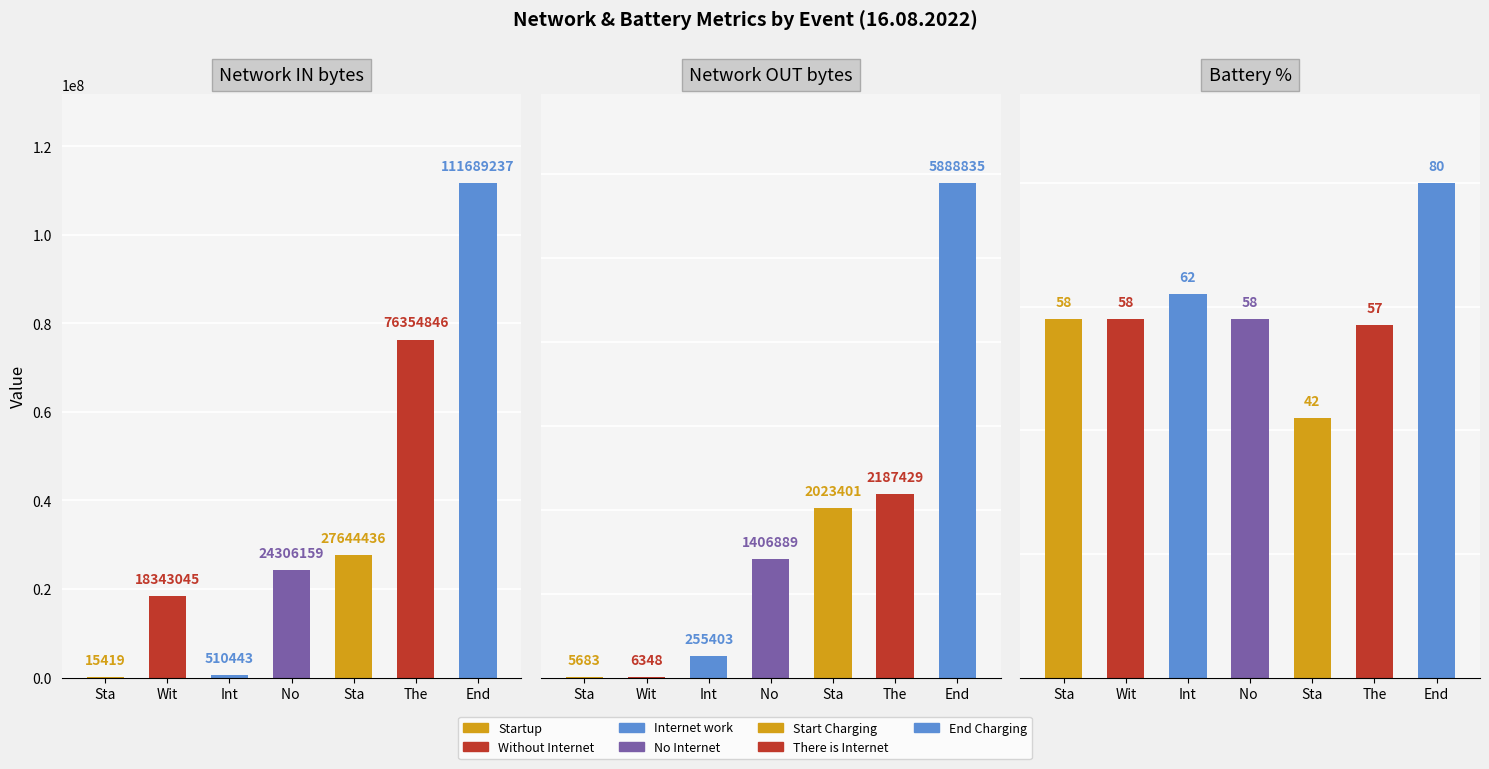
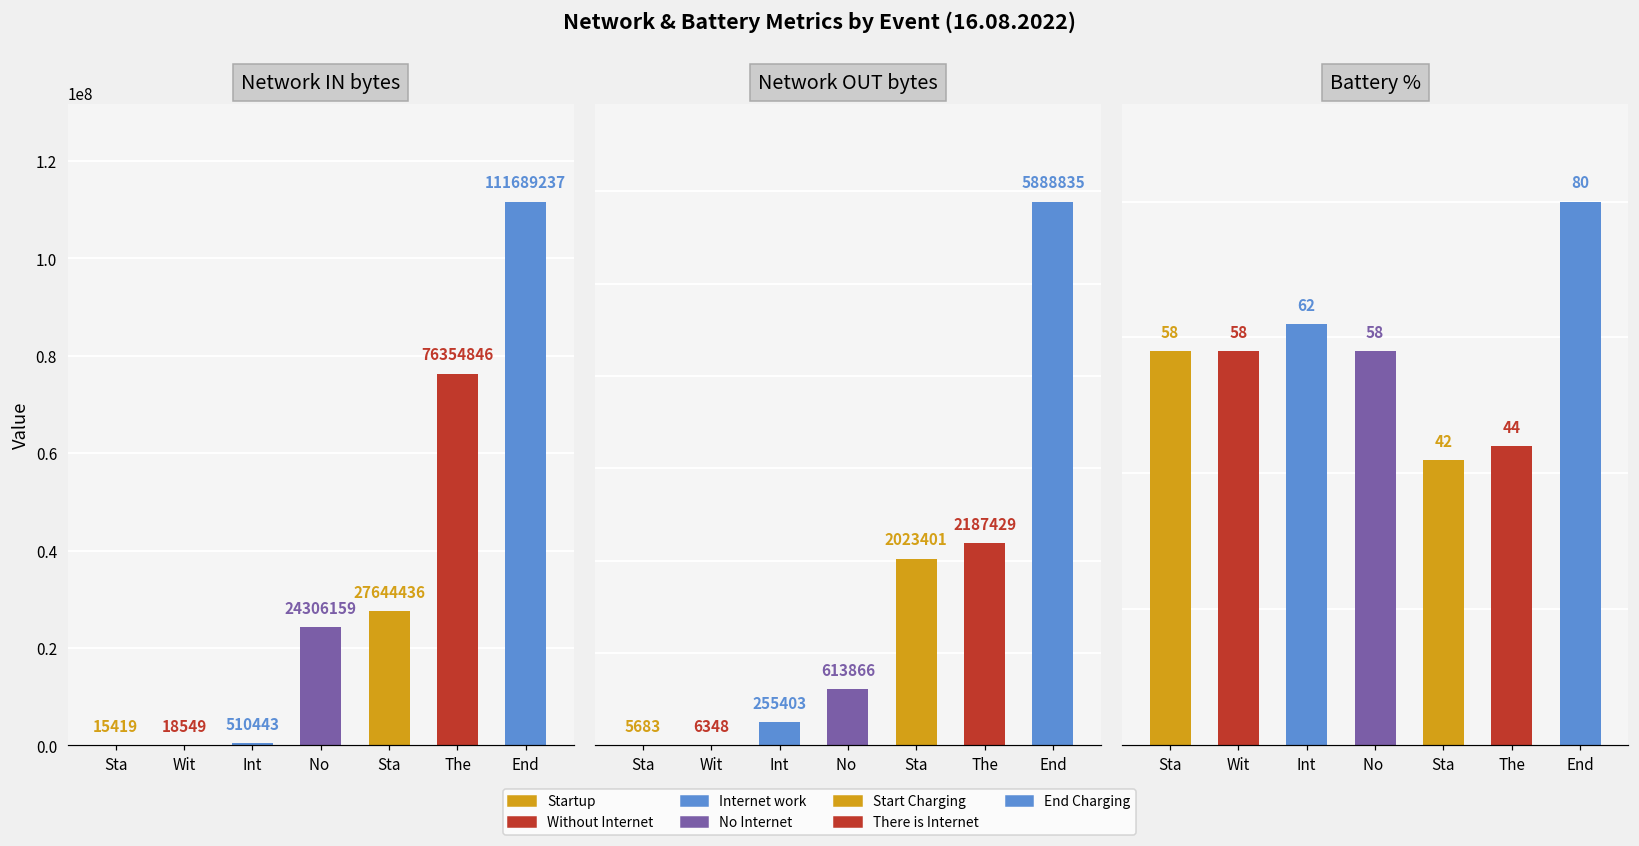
Network IN bytes, Wit: 18343045 -> 18549
Network OUT bytes, No: 1406889 -> 613866
Battery %, The: 57 -> 44
